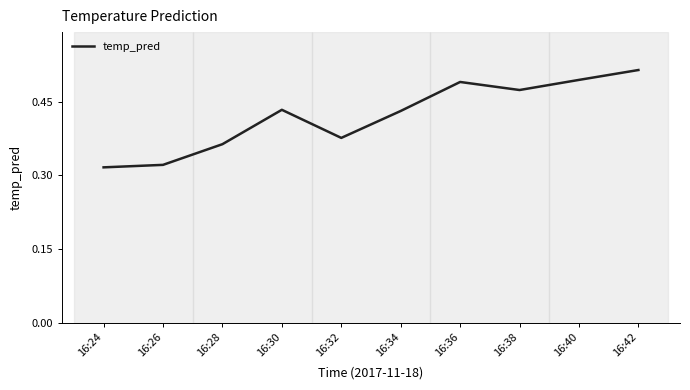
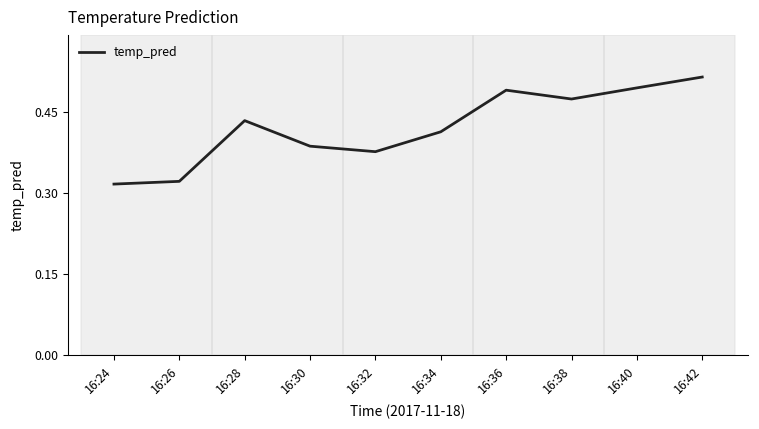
16:28: 0.36 -> 0.43
16:30: 0.43 -> 0.39
16:34: 0.43 -> 0.41
